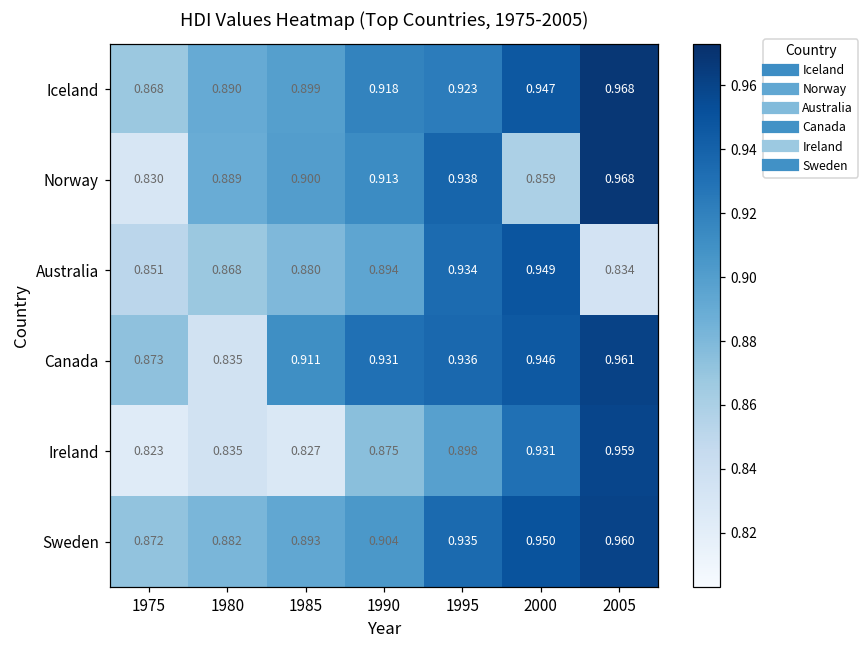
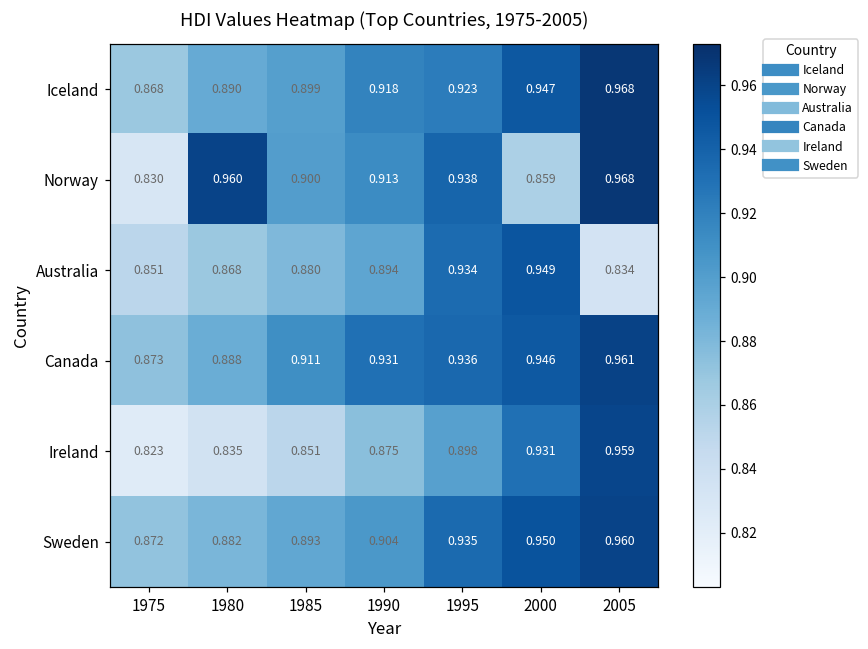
Norway, 1980: 0.889 -> 0.960
Canada, 1980: 0.835 -> 0.888
Ireland, 1985: 0.827 -> 0.851
